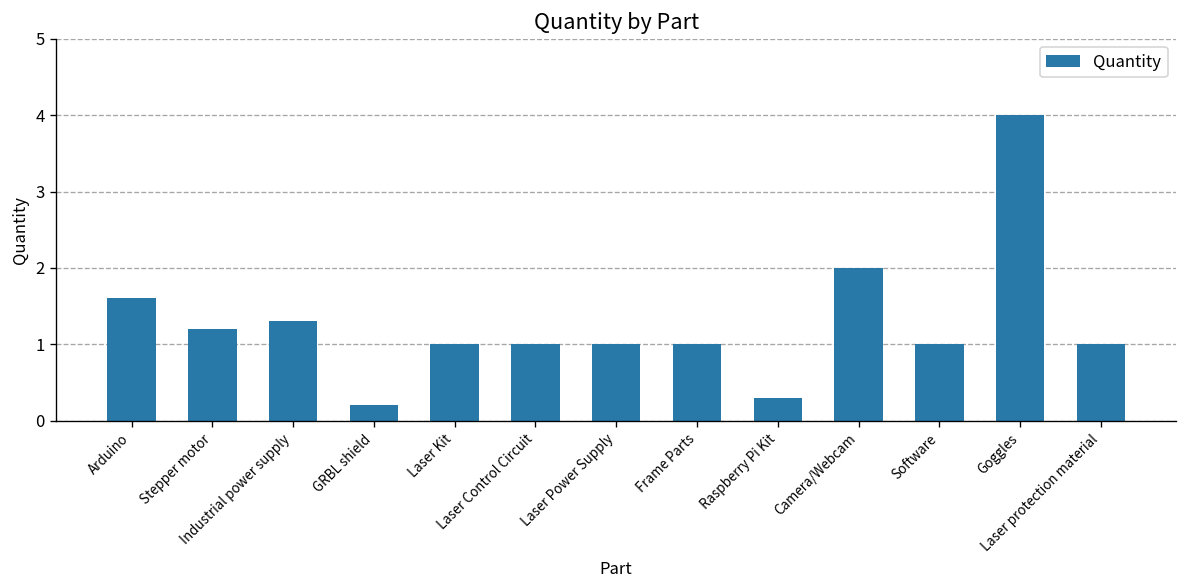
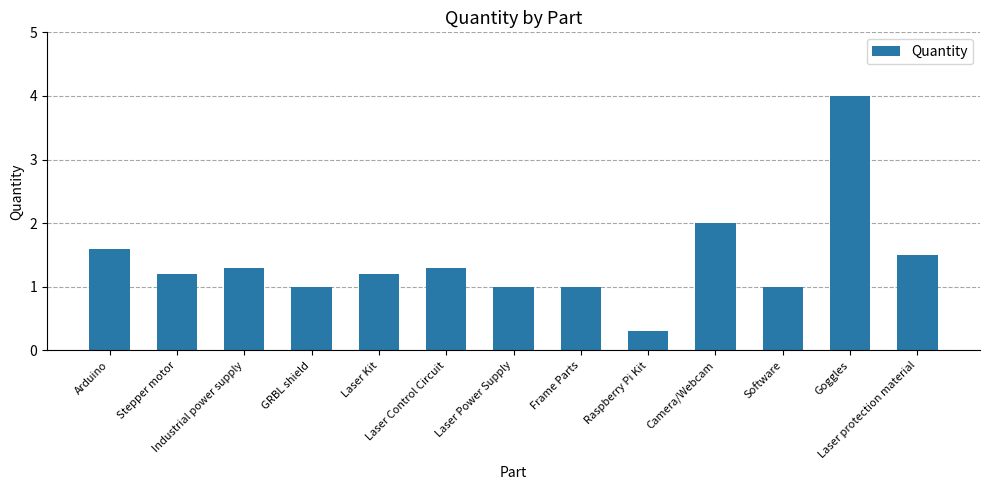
GRBL shield: 0.2 -> 1.0
Laser Kit: 1.0 -> 1.2
Laser Control Circuit: 1.0 -> 1.3
Laser protection material: 1.0 -> 1.5
